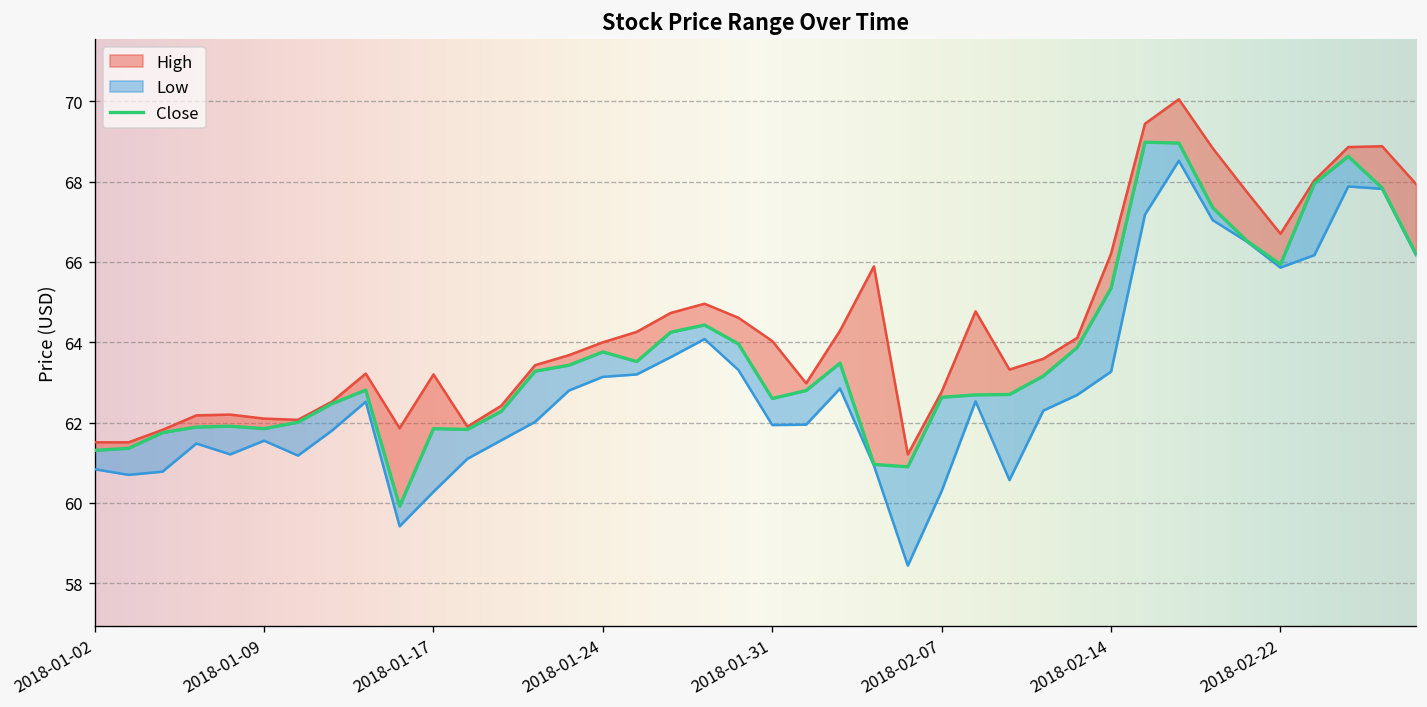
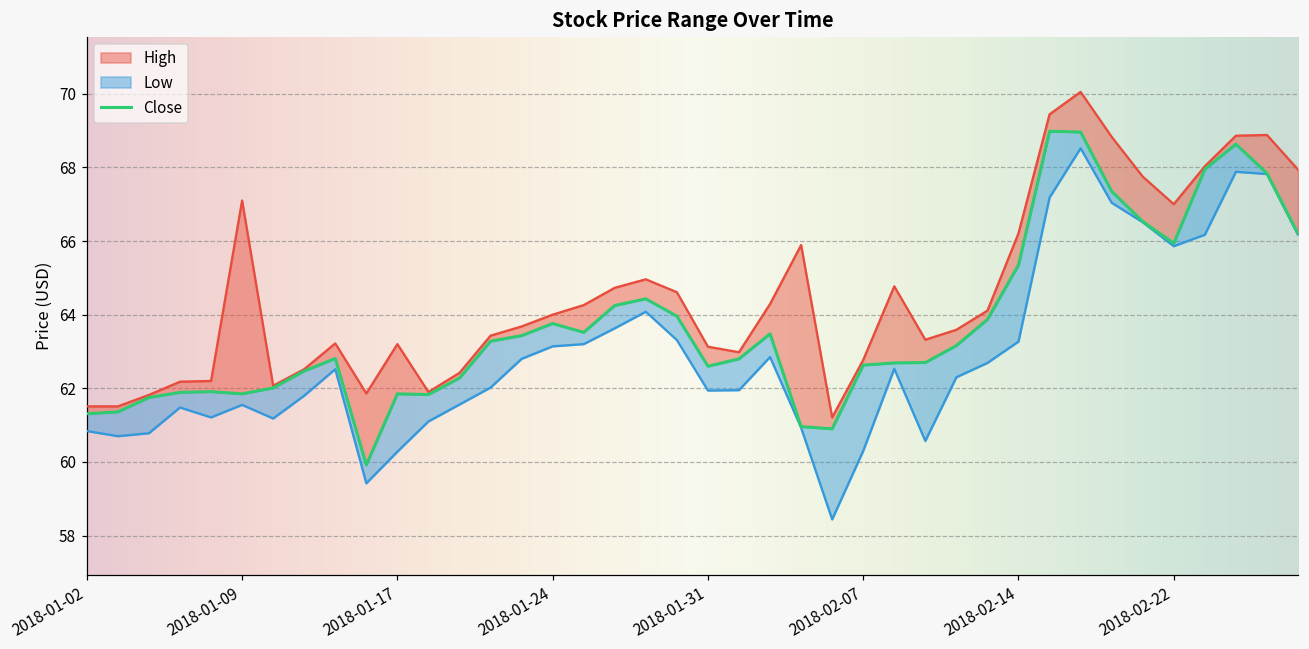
High, 2018-01-09: 62.1 -> 67.1
High, 2018-01-31: 64.0 -> 63.1
High, 2018-02-22: 66.7 -> 67.0
